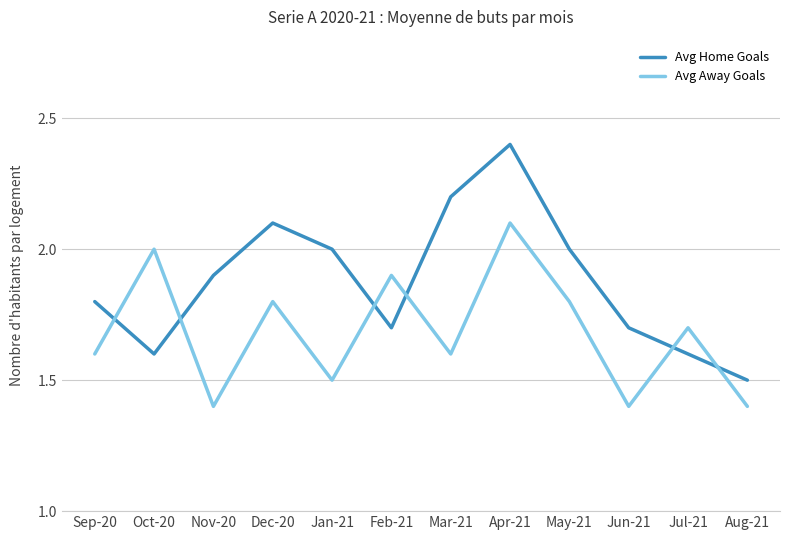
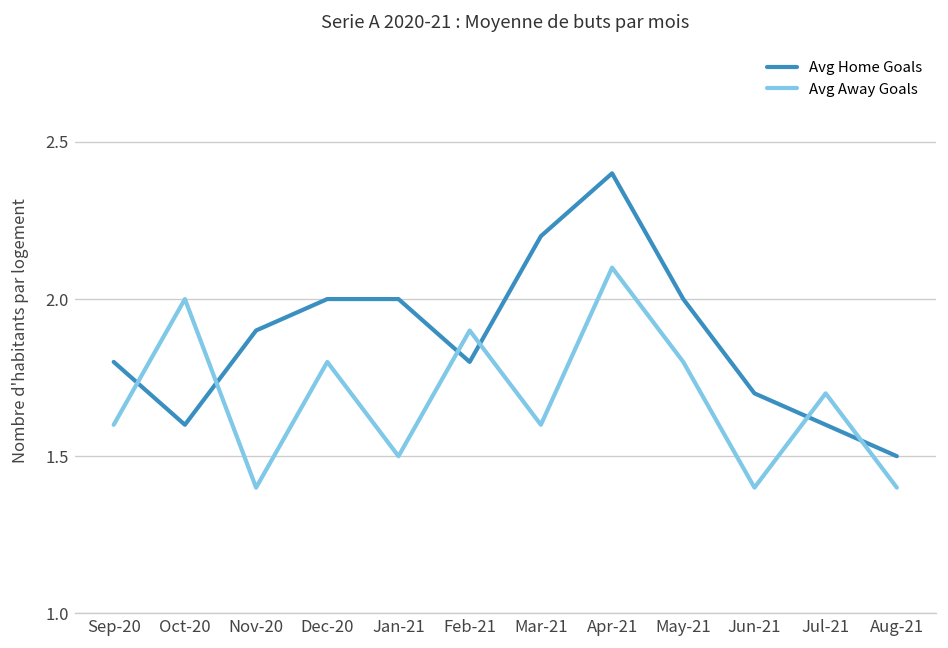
Avg Home Goals, Dec-20: 2.1 -> 2.0
Avg Home Goals, Feb-21: 1.7 -> 1.8
